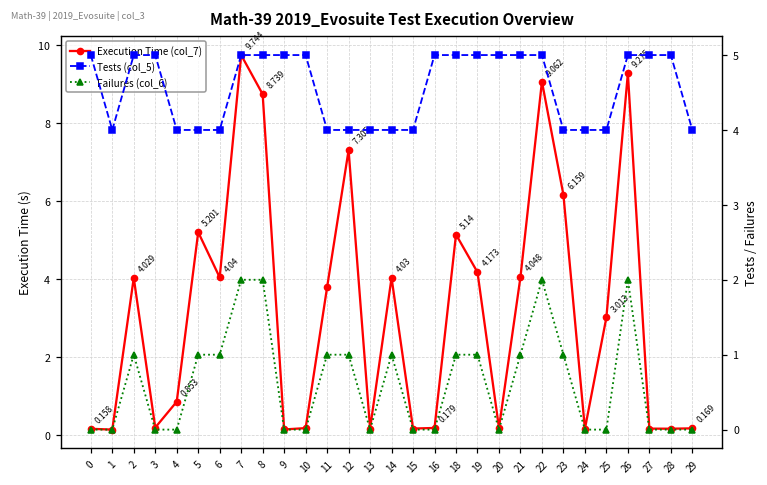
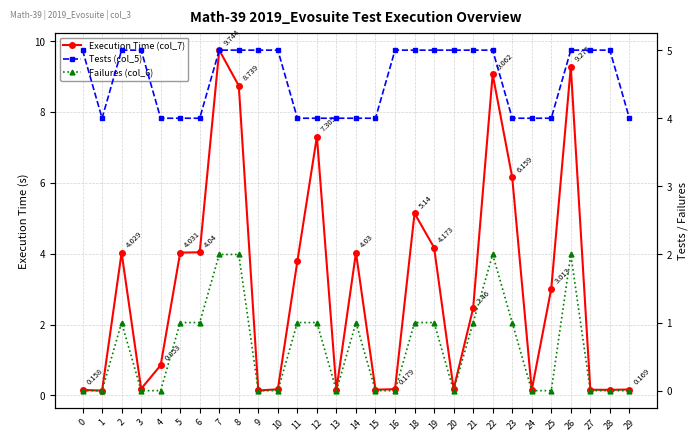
Execution Time (col_7), 5: 5.201 -> 4.031
Execution Time (col_7), 21: 4.048 -> 2.46
